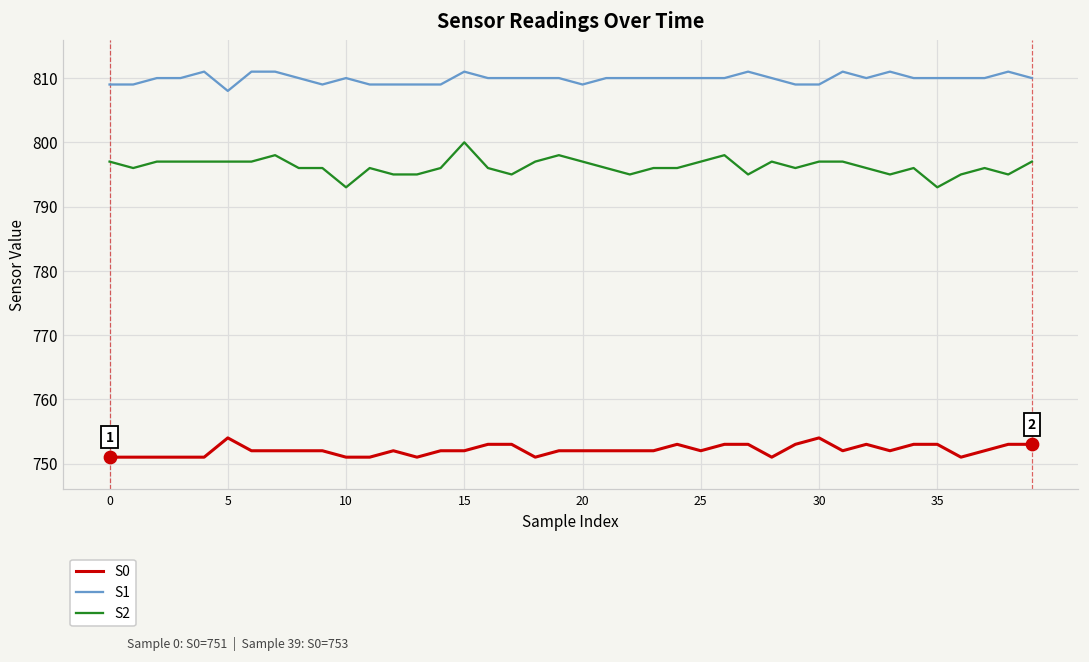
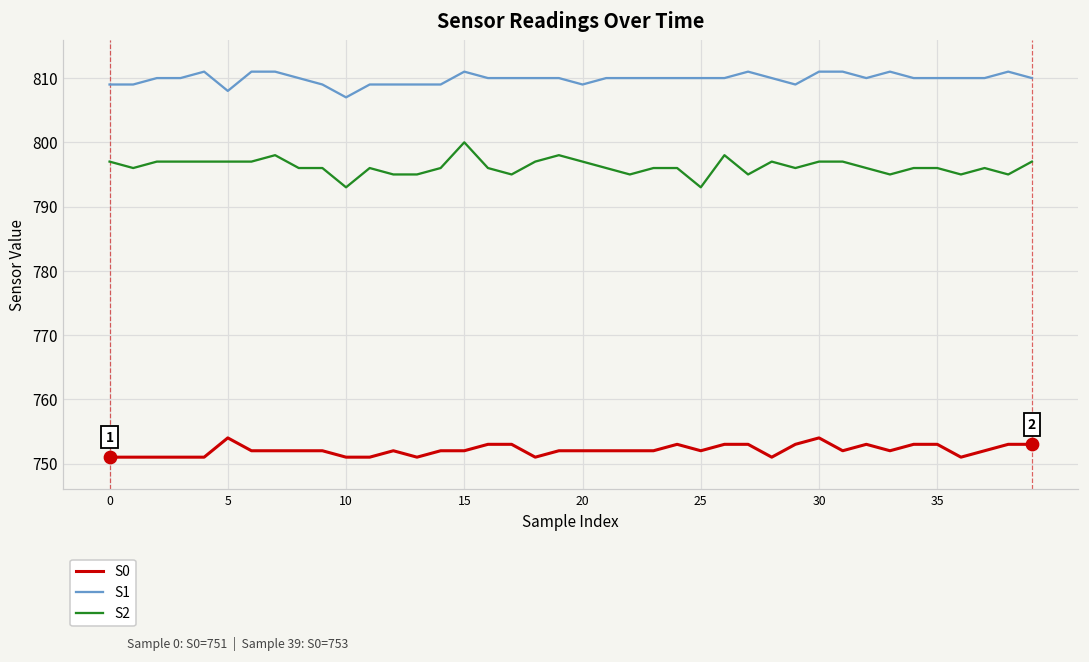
S1, 10: 810 -> 807
S2, 25: 797 -> 793
S1, 30: 809 -> 811
S2, 35: 793 -> 796
